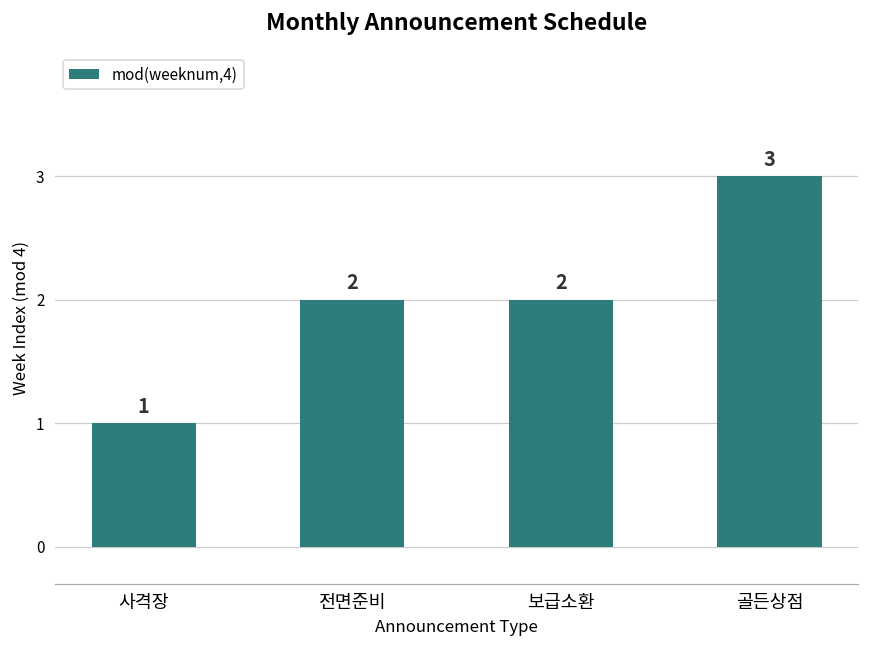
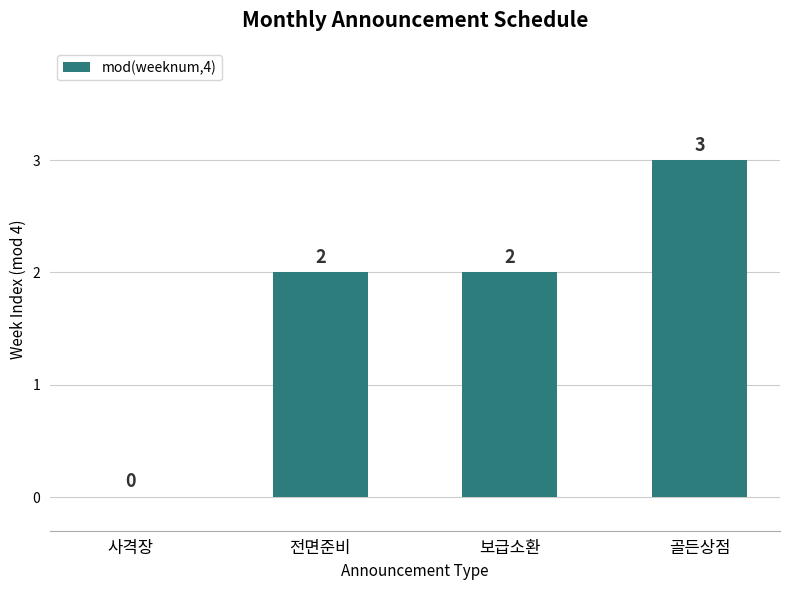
사격장: 1 -> 0
